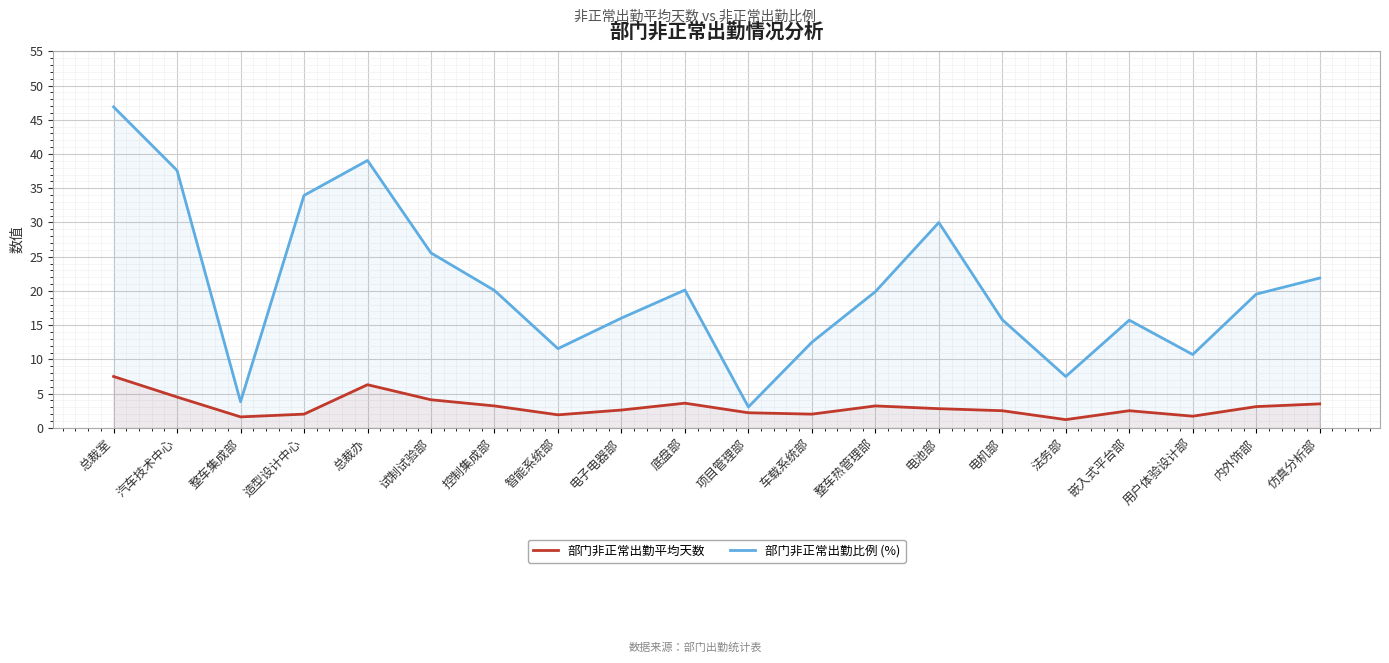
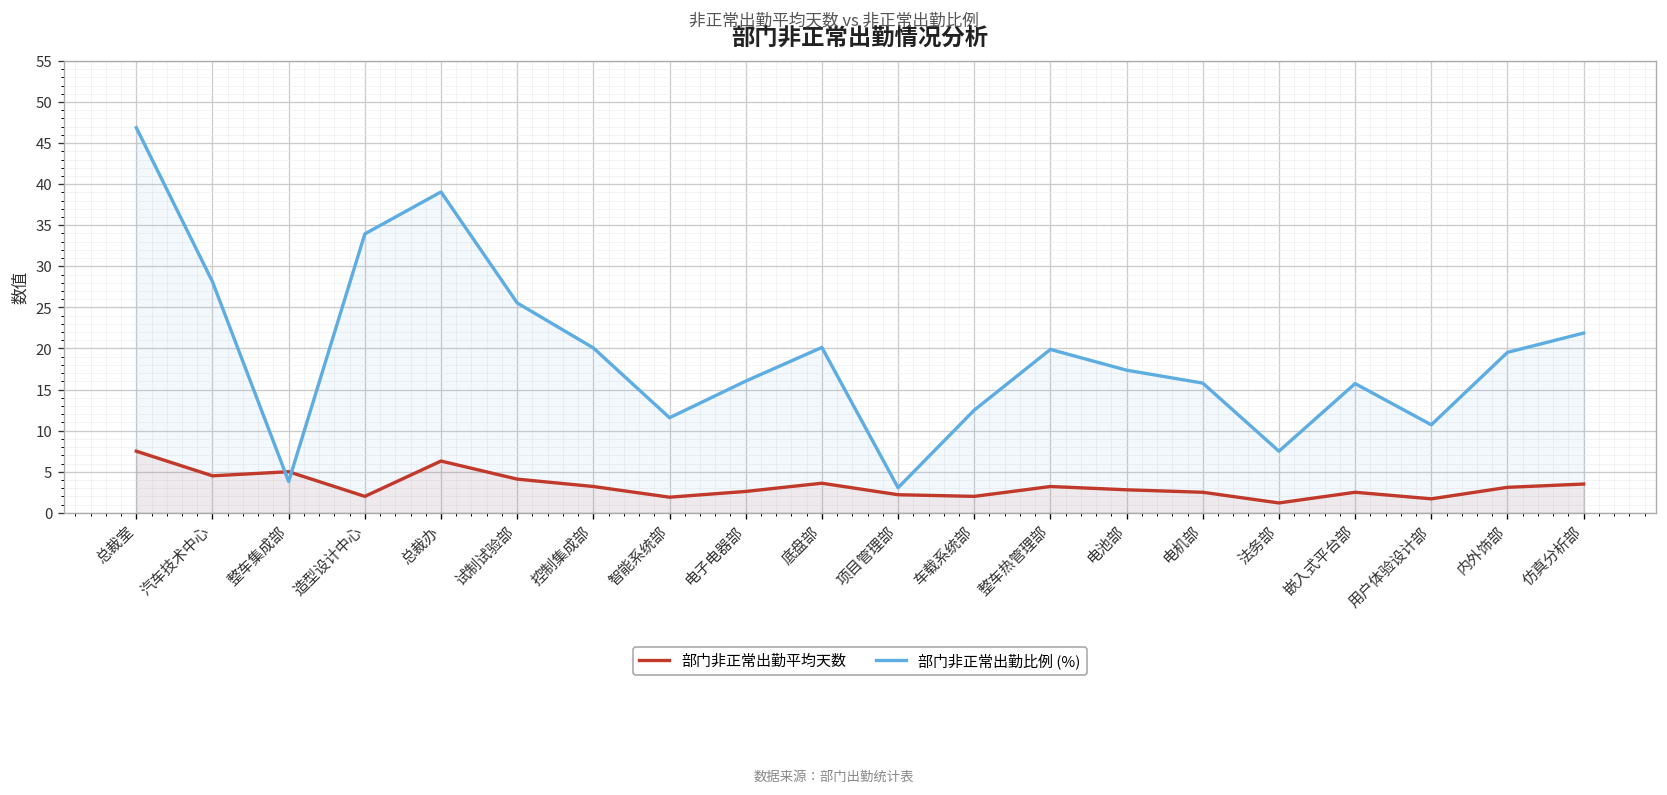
部门非正常出勤比例 (%), 汽车技术中心: 38 -> 28
部门非正常出勤平均天数, 整车集成部: 2 -> 5
部门非正常出勤比例 (%), 电池部: 30 -> 17
